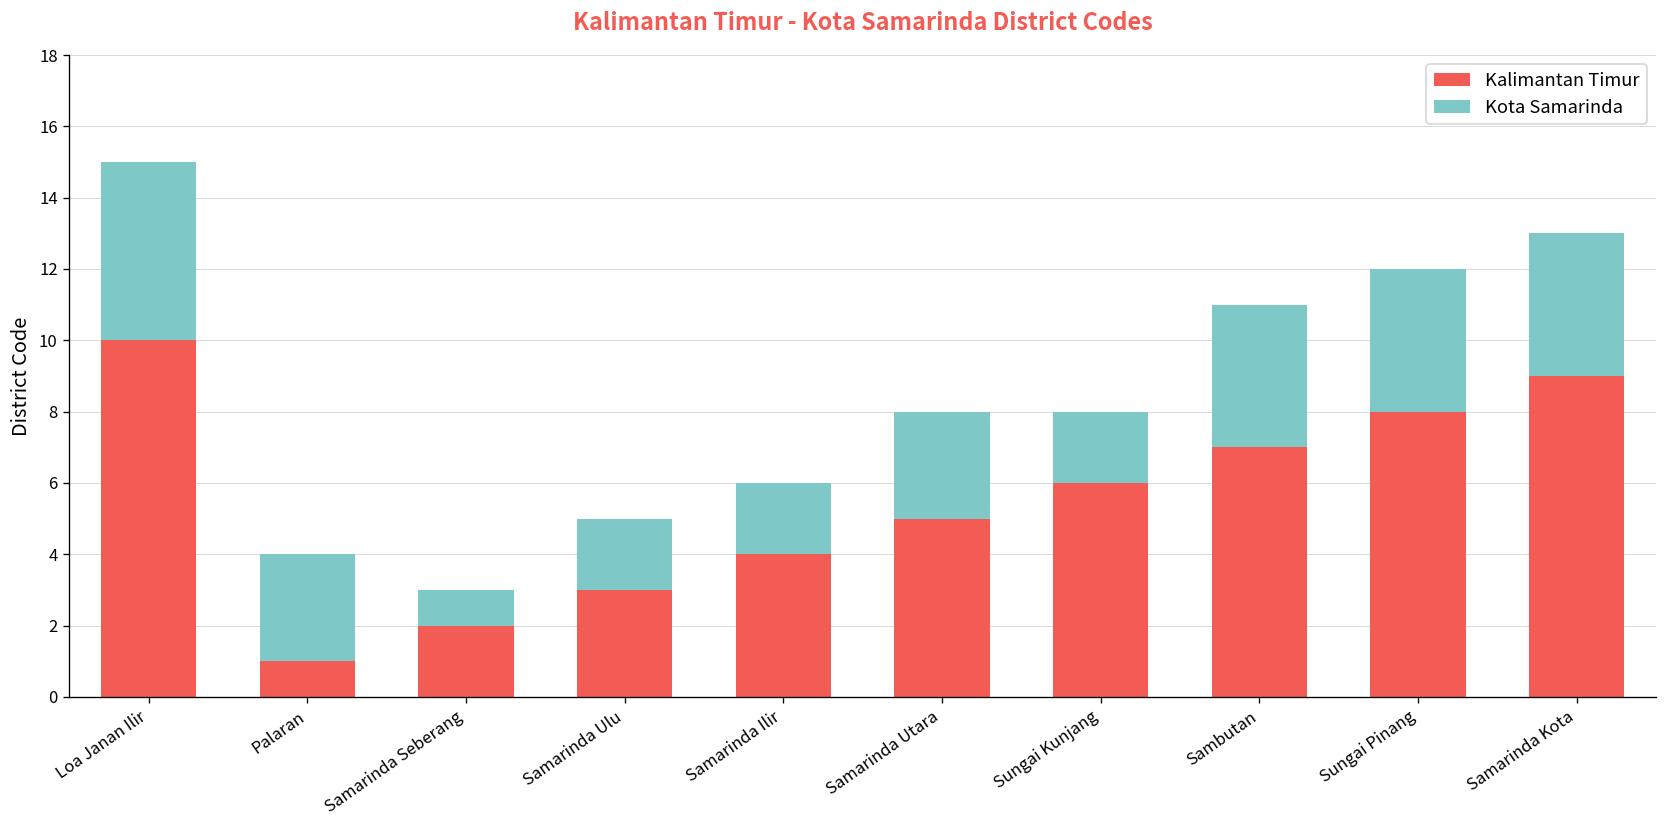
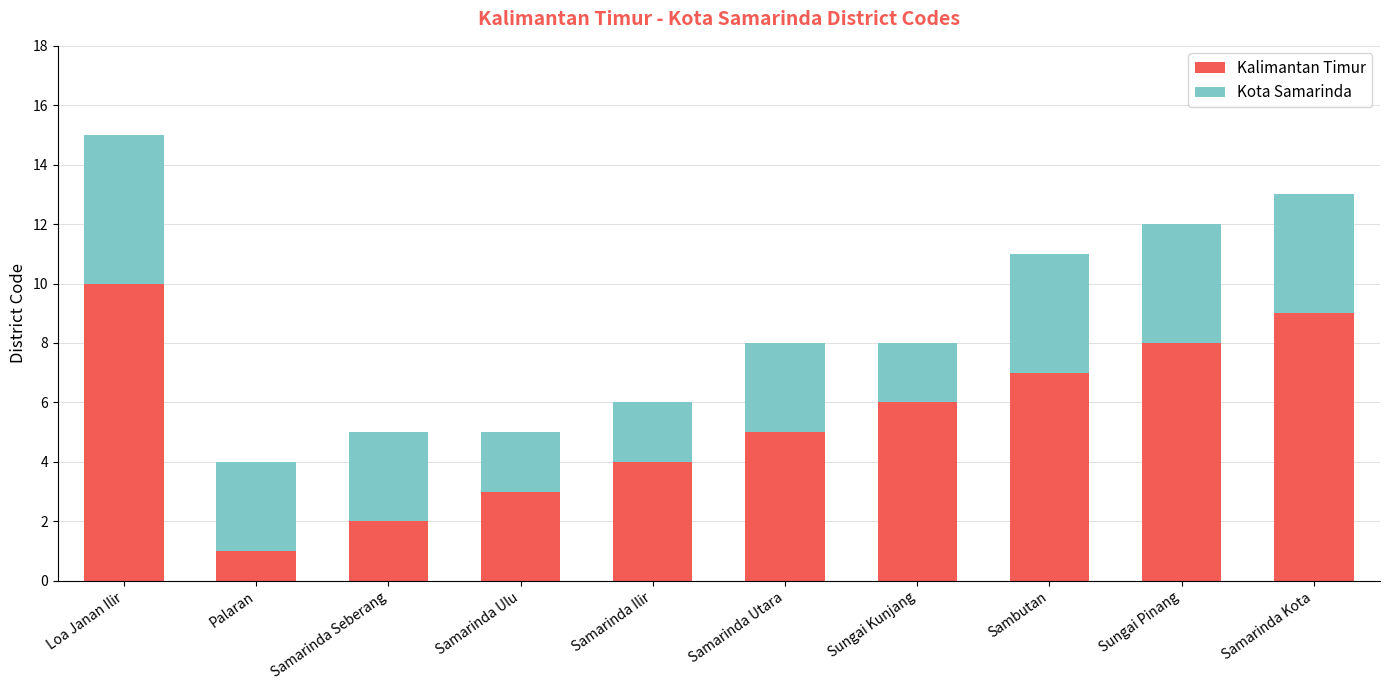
Kota Samarinda, Samarinda Seberang: 1 -> 3
